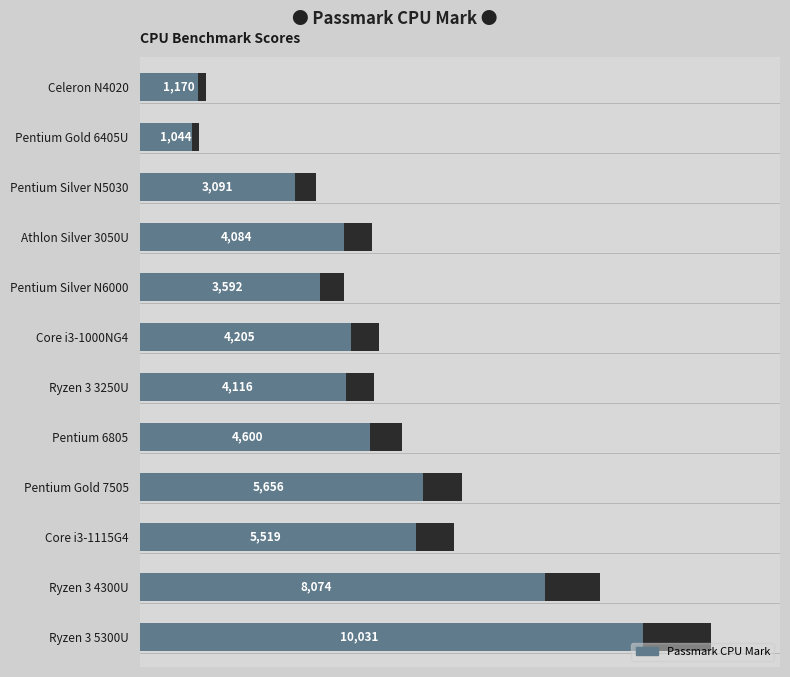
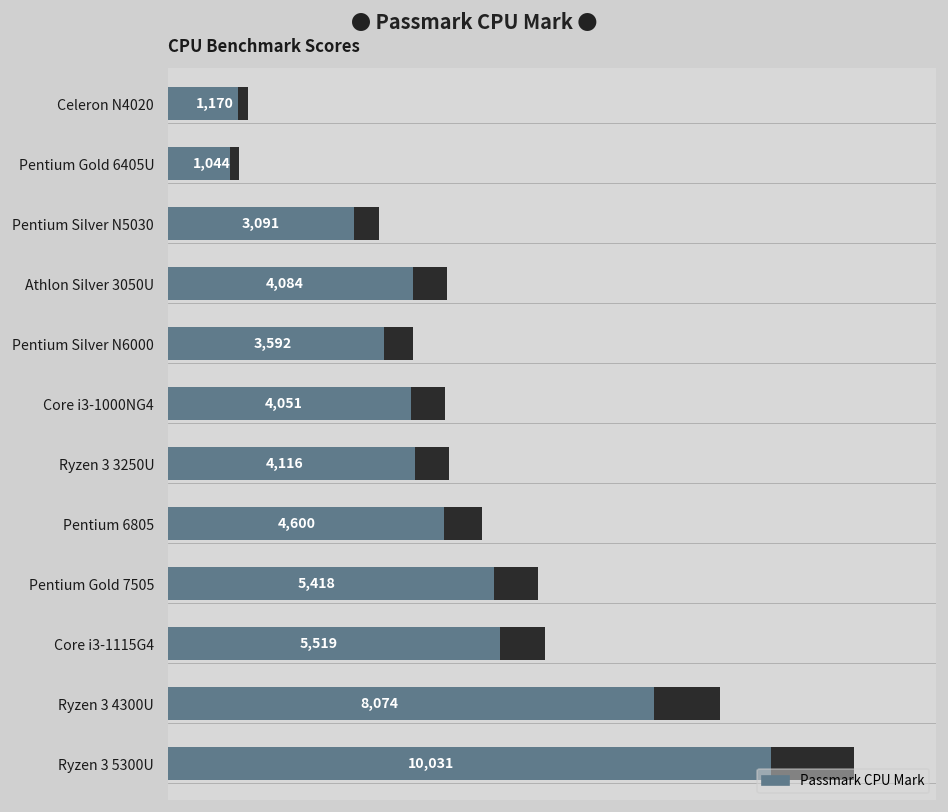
Passmark CPU Mark, Core i3-1000NG4: 4,205 -> 4,051
Passmark CPU Mark, Pentium Gold 7505: 5,656 -> 5,418
